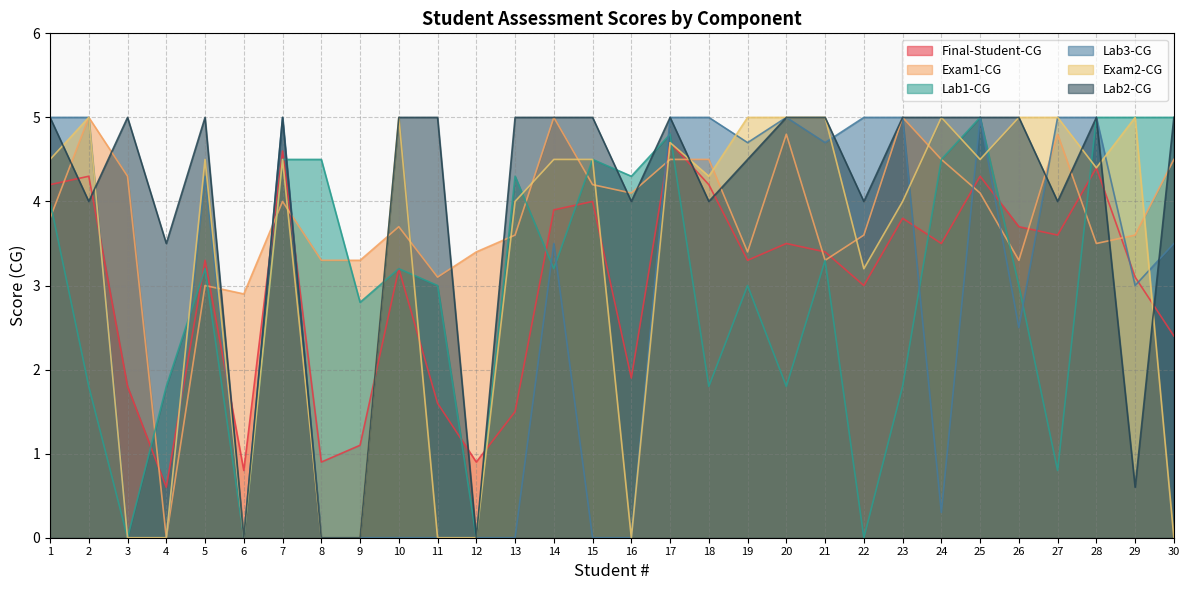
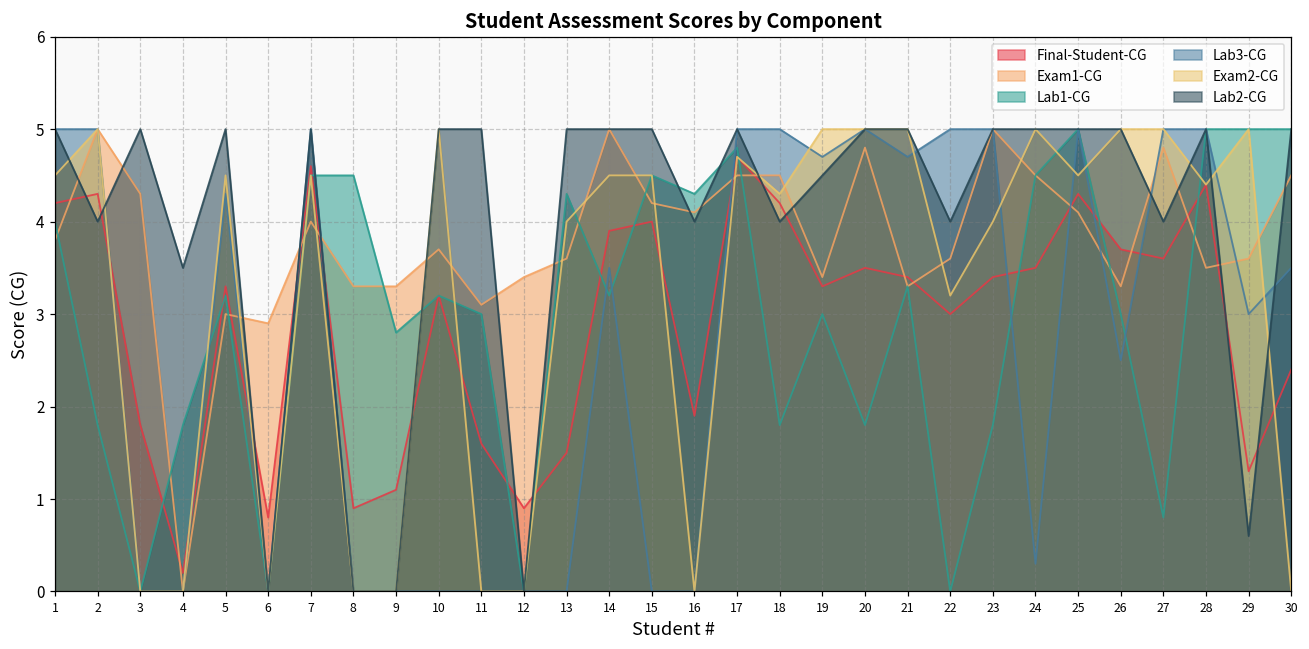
Final-Student-CG, 4: 0.6 -> 0.2
Final-Student-CG, 23: 3.8 -> 3.4
Final-Student-CG, 29: 3.1 -> 1.3
